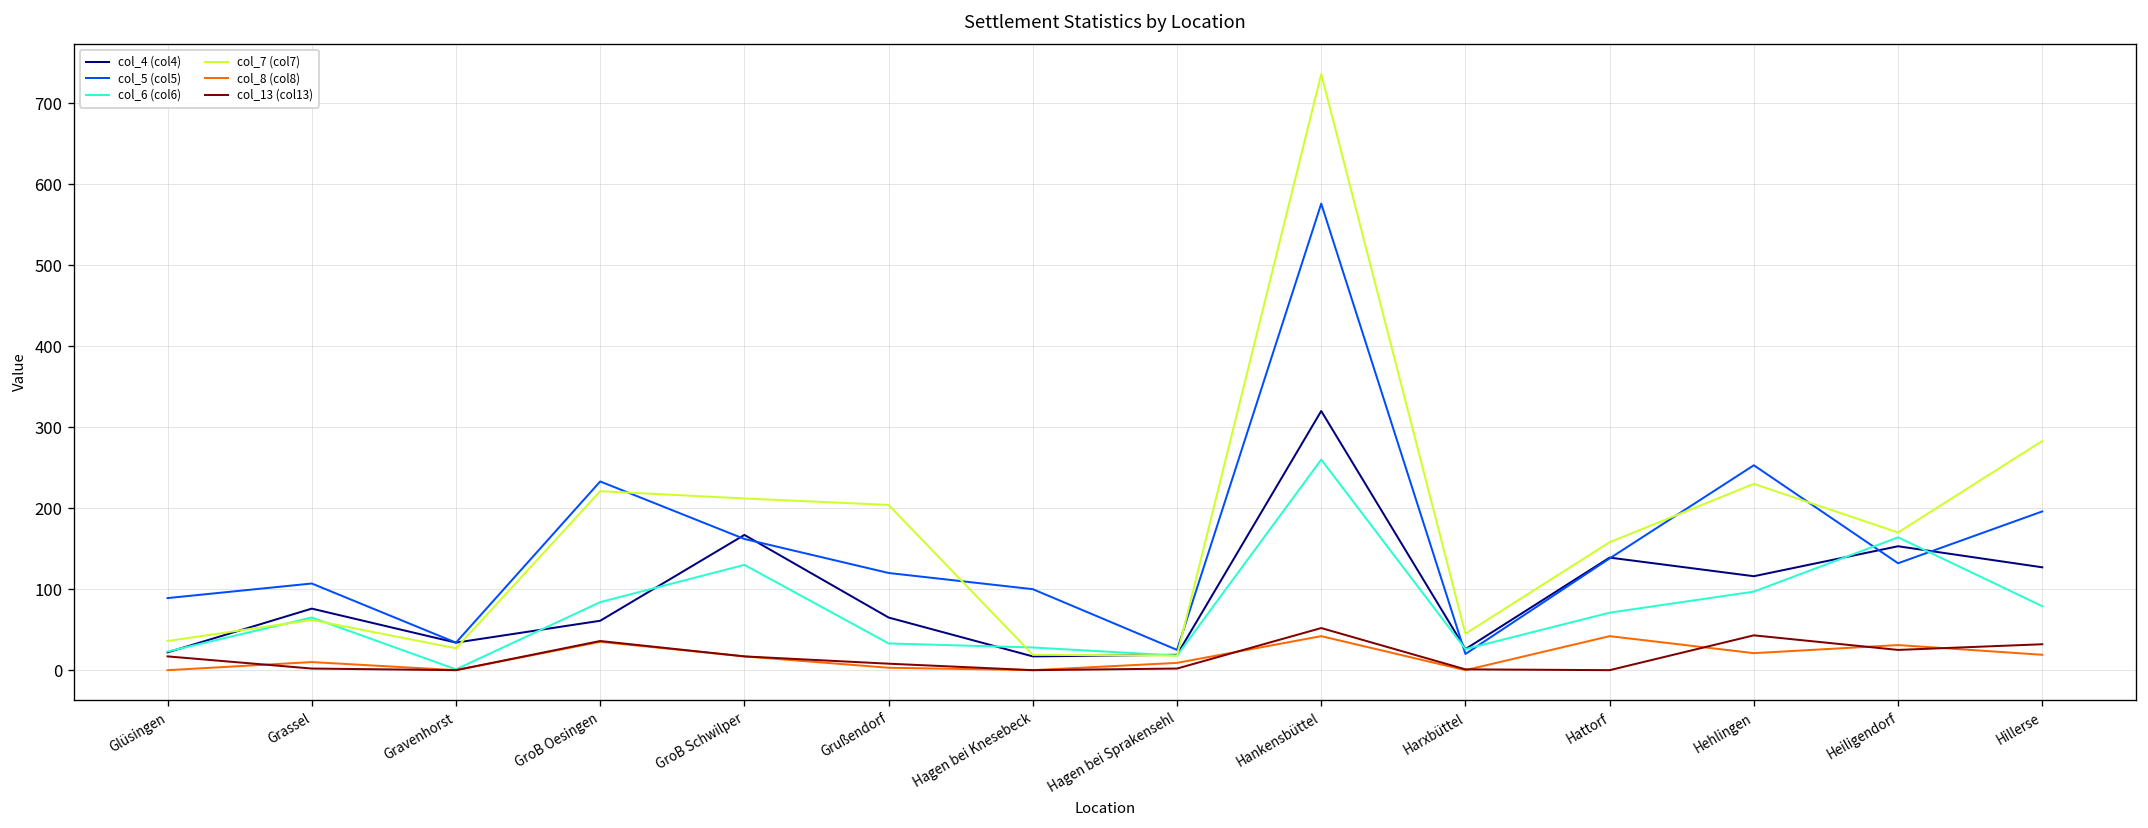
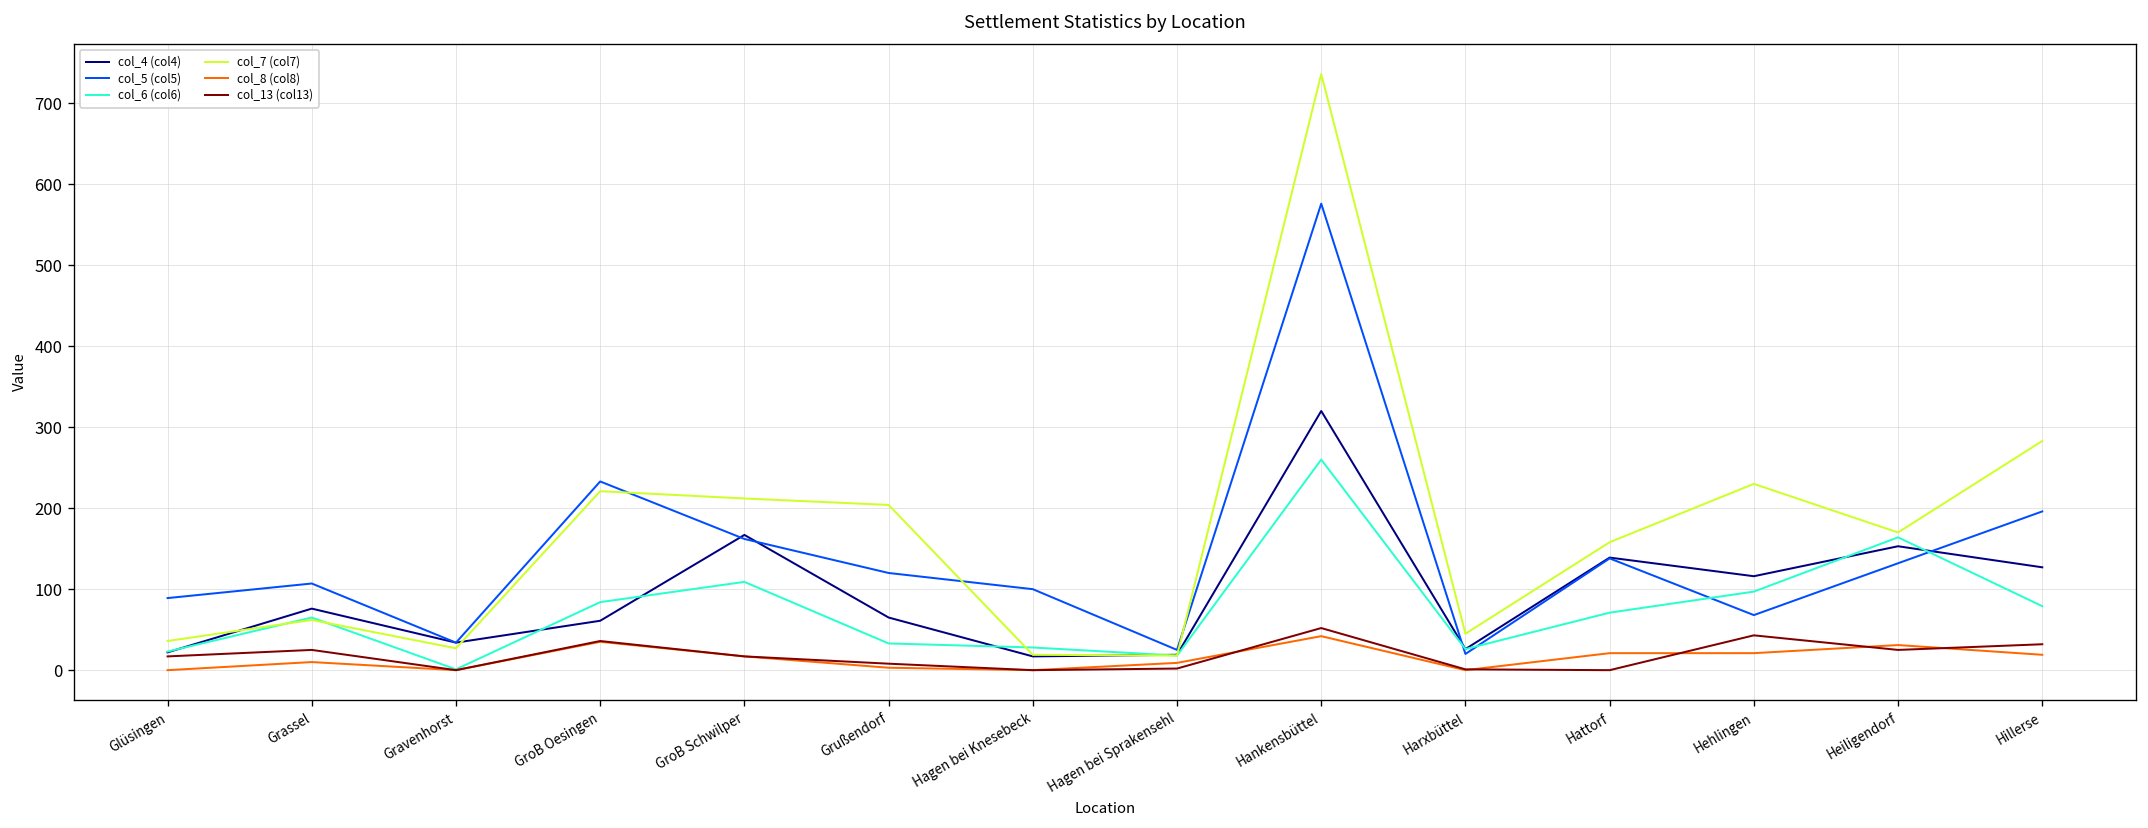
col_13 (col13), Grassel: 0 -> 30
col_6 (col6), GroB Schwilper: 130 -> 110
col_8 (col8), Hattorf: 40 -> 20
col_5 (col5), Hehlingen: 250 -> 70
